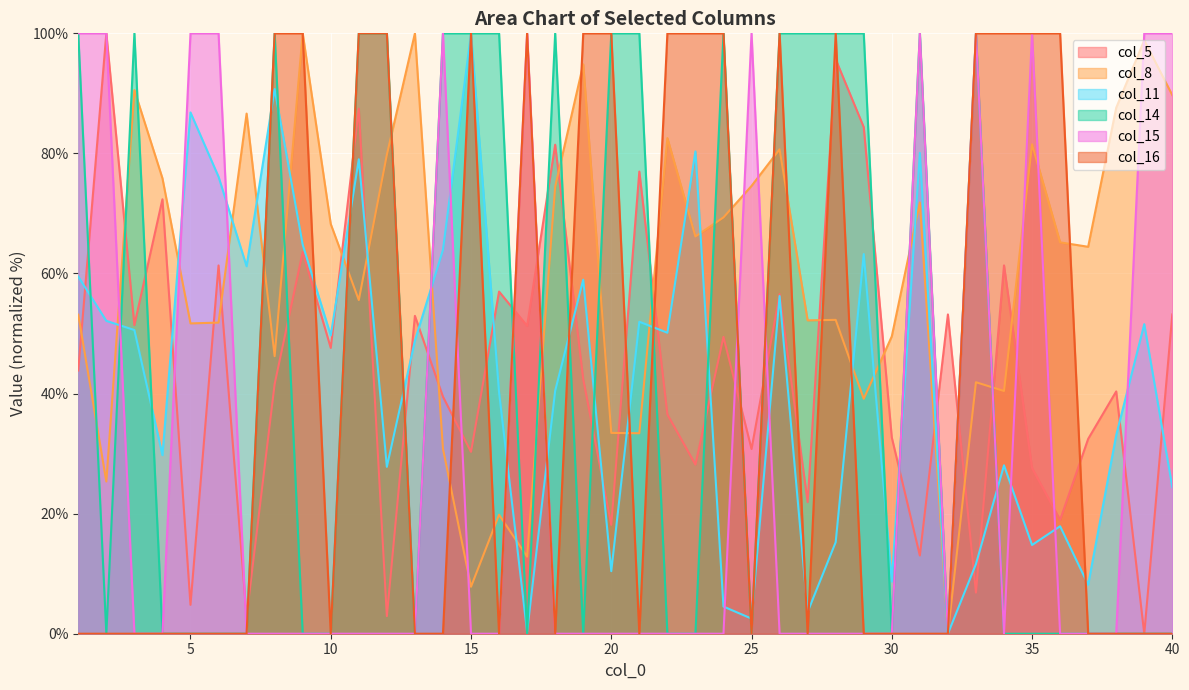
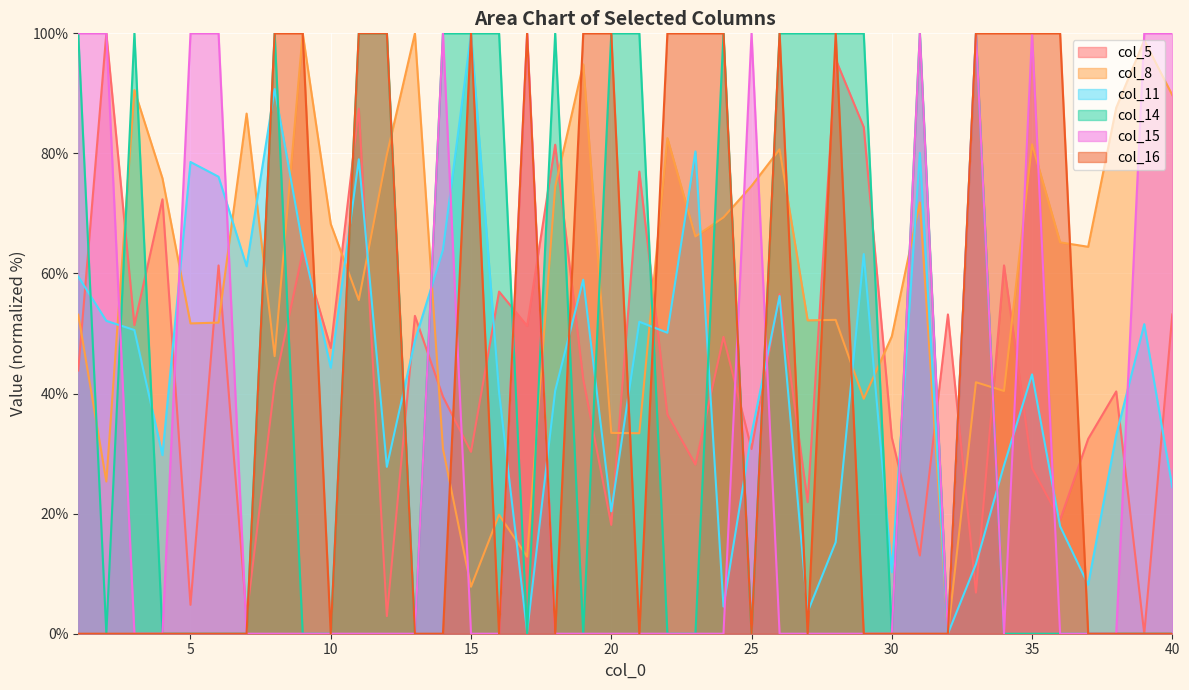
col_11, 5: 87% -> 79%
col_11, 10: 50% -> 44%
col_11, 20: 10% -> 20%
col_11, 25: 3% -> 33%
col_11, 30: 9% -> 10%
col_11, 35: 15% -> 43%
